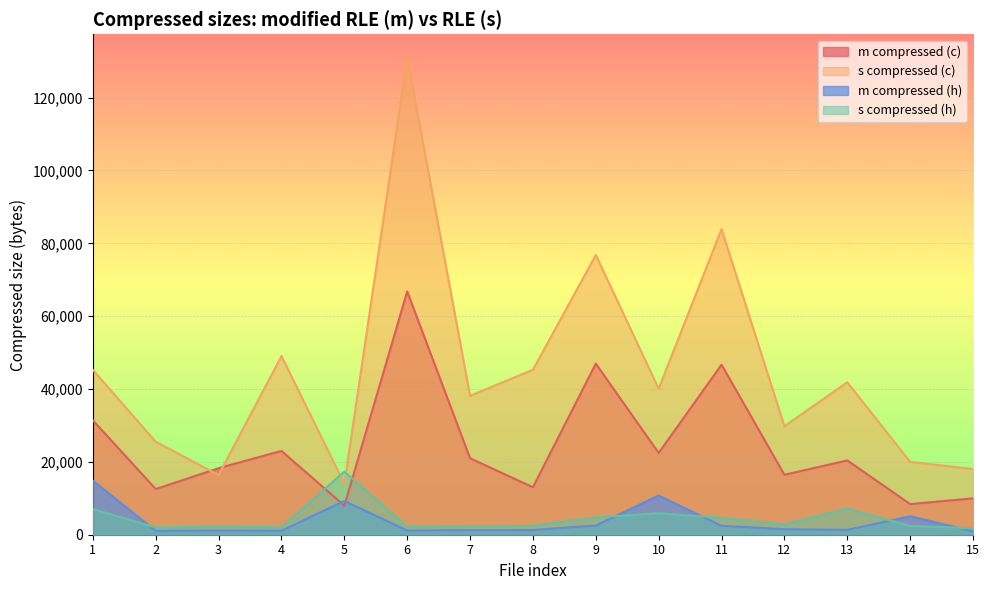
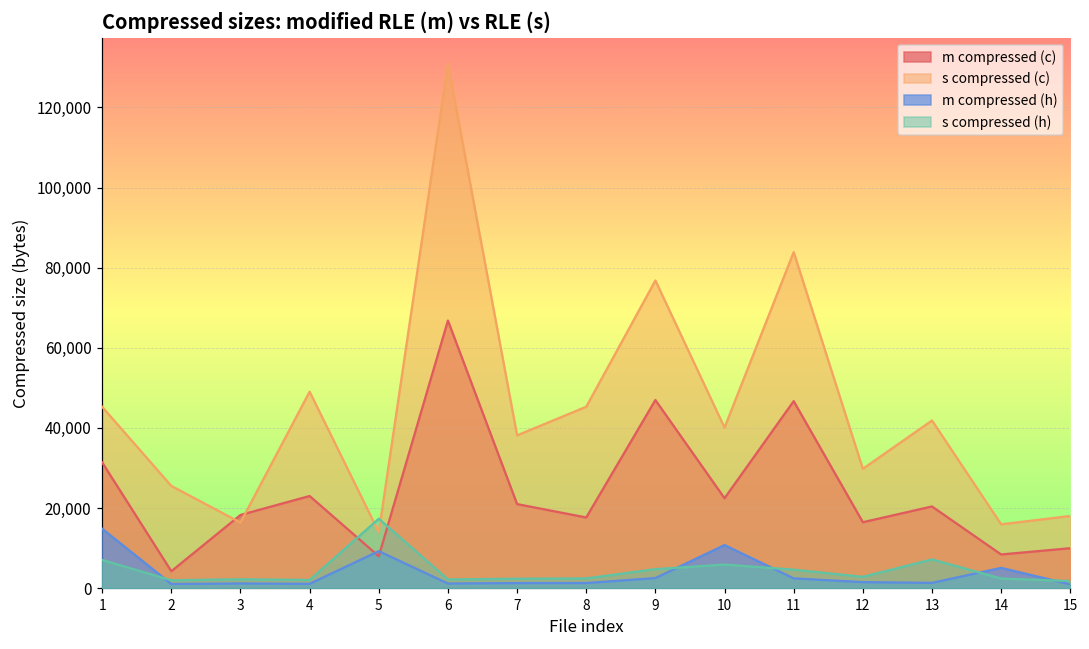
m compressed (c), 2: 13,000 -> 4,000
m compressed (c), 8: 13,000 -> 18,000
s compressed (c), 14: 20,000 -> 16,000
